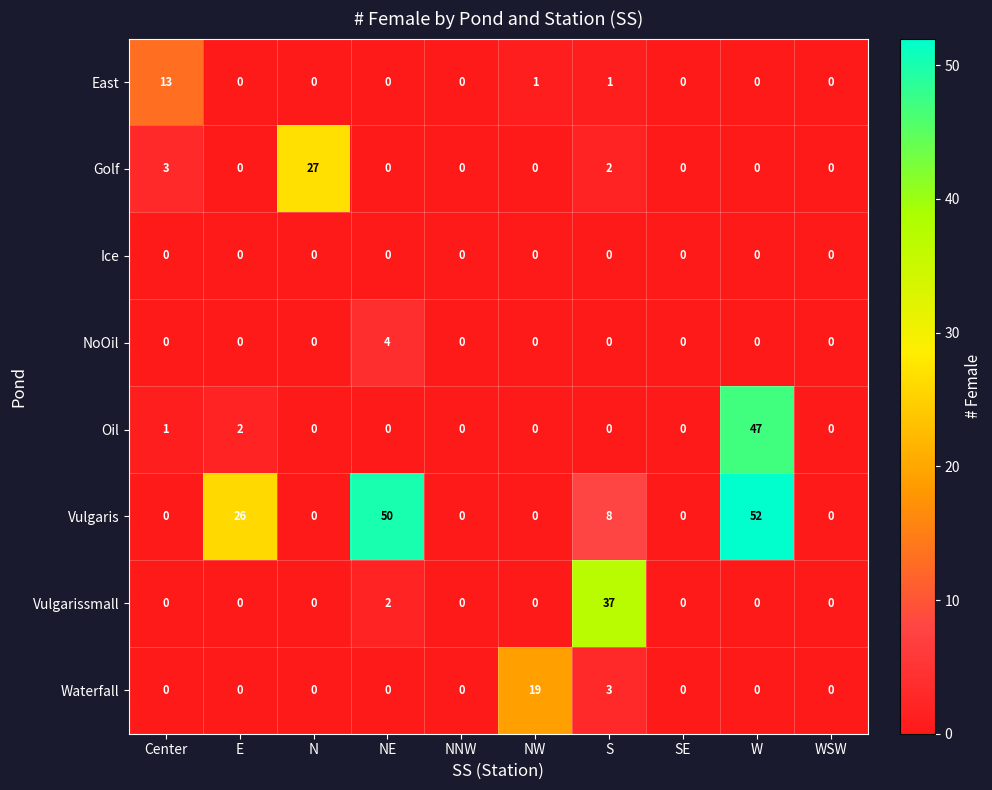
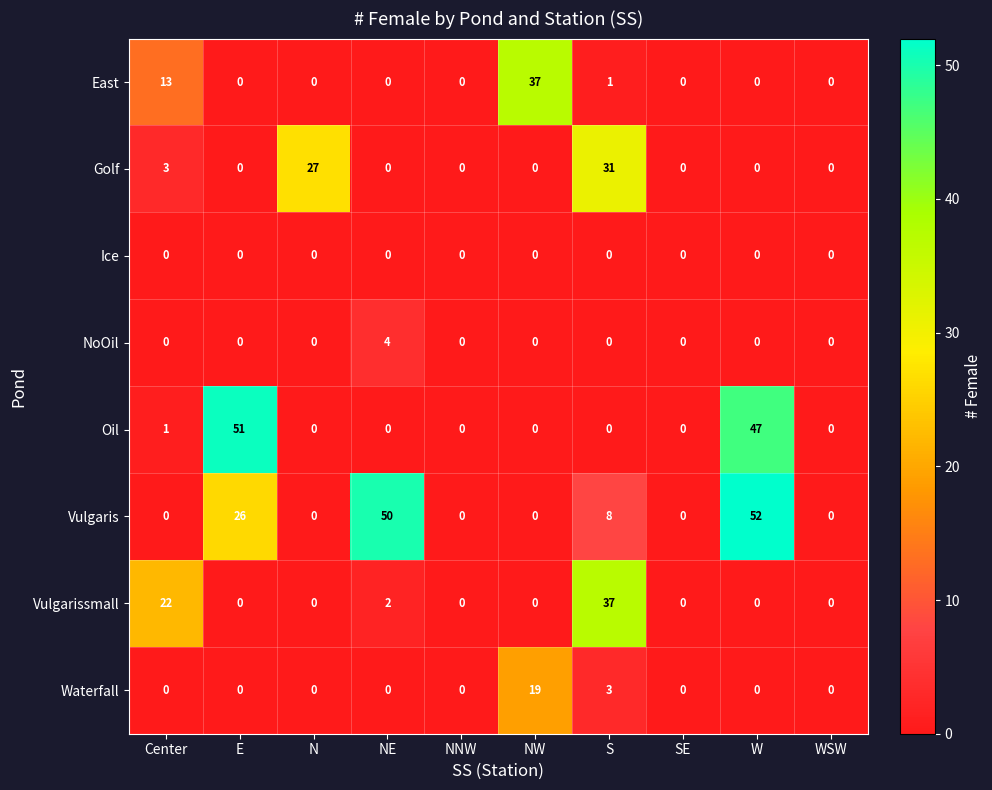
East, NW: 1 -> 37
Golf, S: 2 -> 31
Oil, E: 2 -> 51
Vulgarissmall, Center: 0 -> 22
